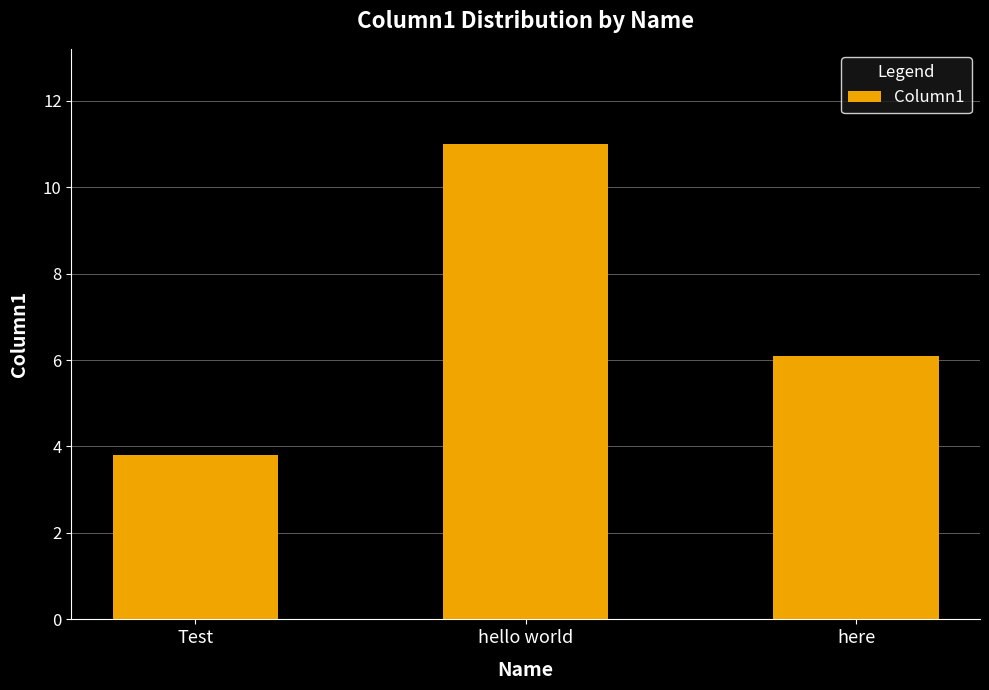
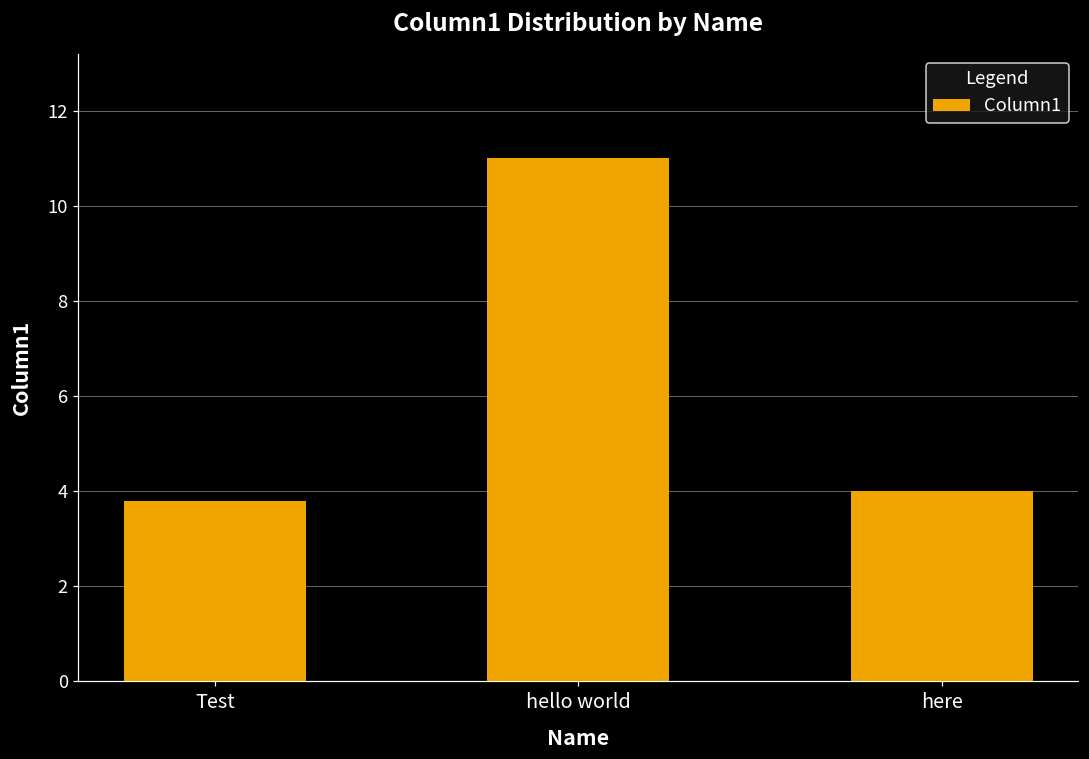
here: 6.1 -> 4.0
